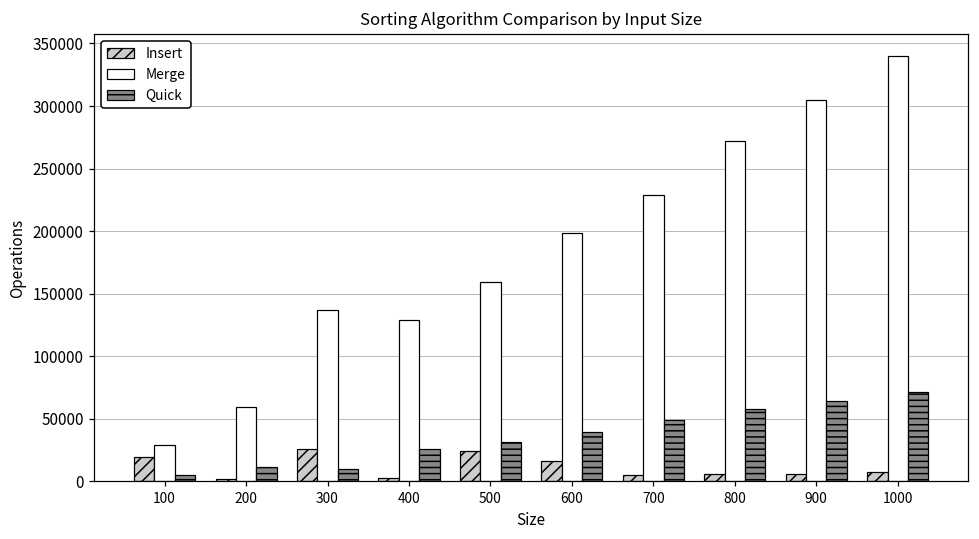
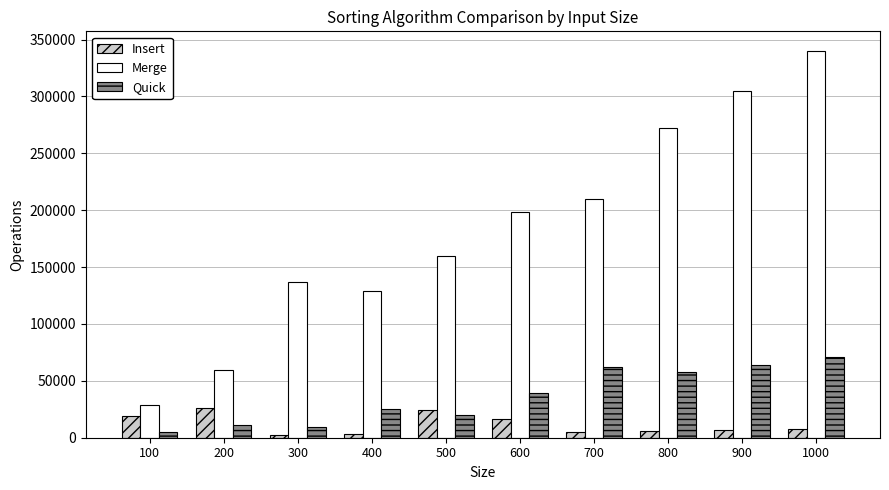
Insert, 200: 2000 -> 26000
Insert, 300: 26000 -> 3000
Quick, 500: 32000 -> 20000
Merge, 700: 229000 -> 210000
Quick, 700: 49000 -> 62000
